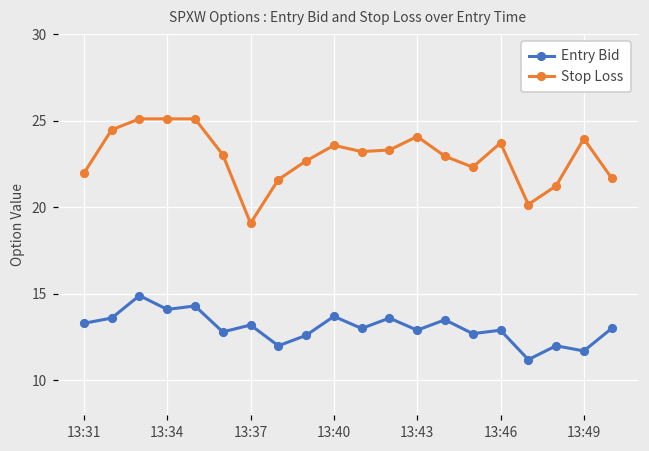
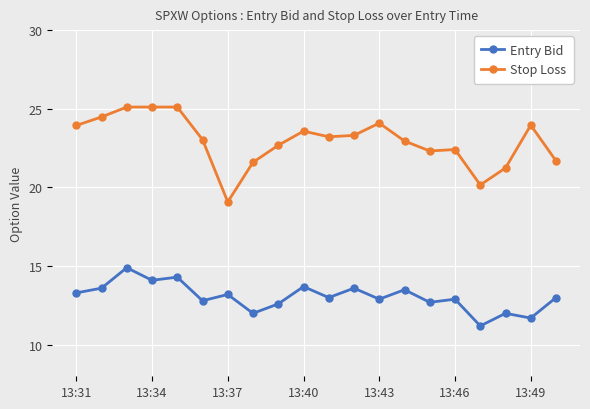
Stop Loss, 13:31: 22.0 -> 23.9
Stop Loss, 13:46: 23.7 -> 22.4
